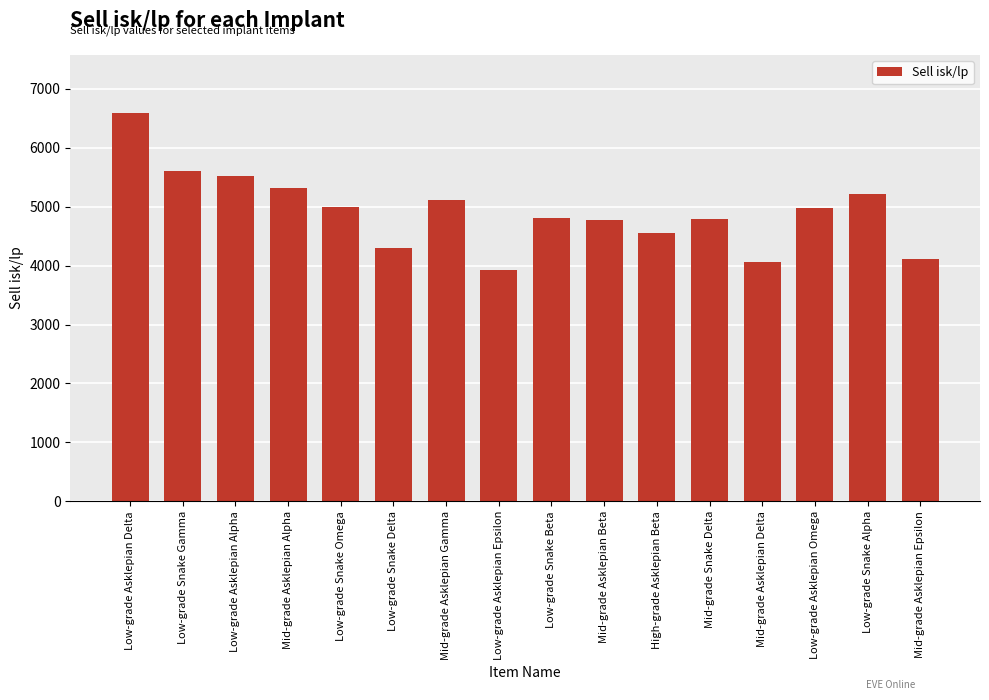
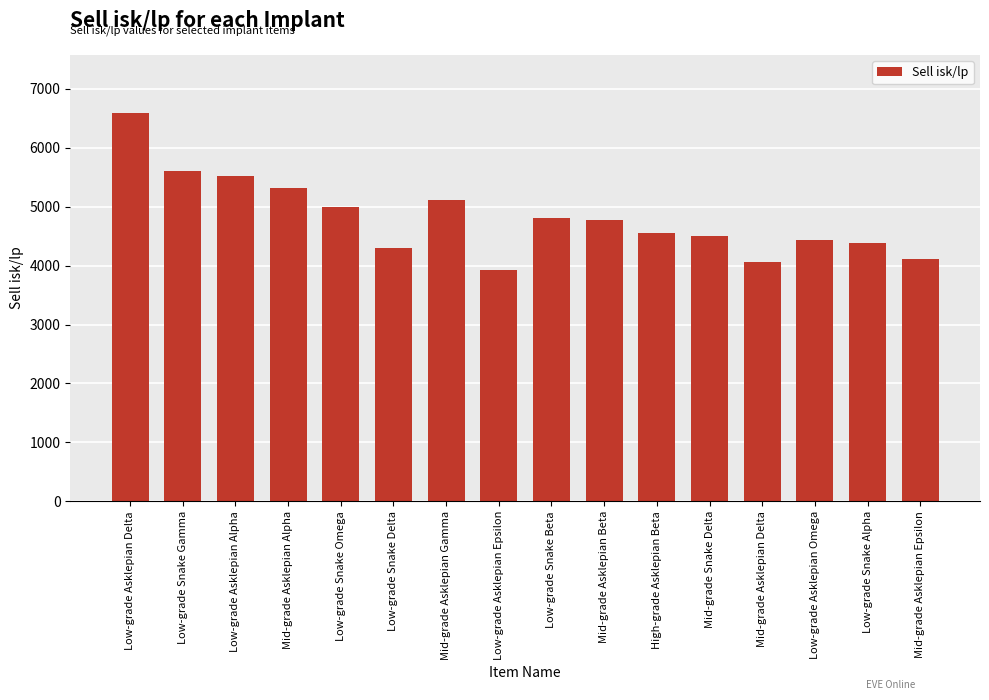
Mid-grade Snake Delta: 4800 -> 4500
Low-grade Asklepian Omega: 5000 -> 4400
Low-grade Snake Alpha: 5200 -> 4400
